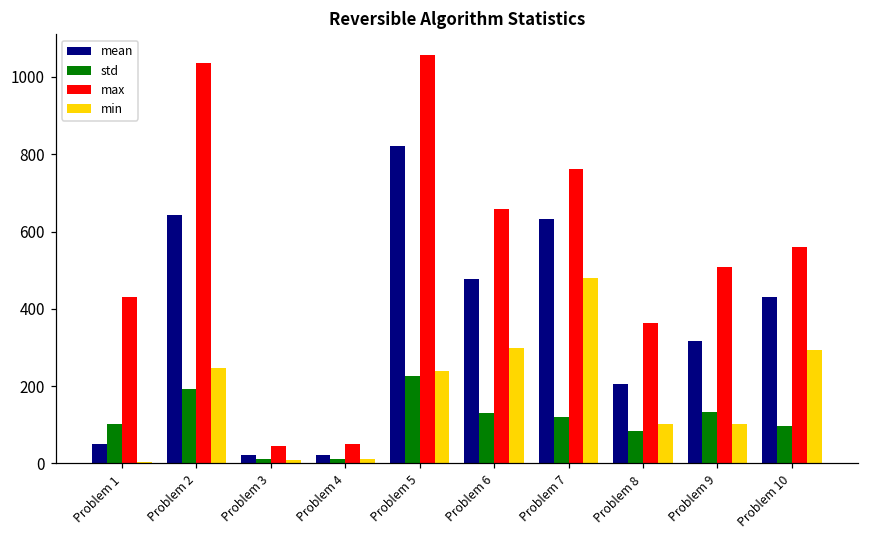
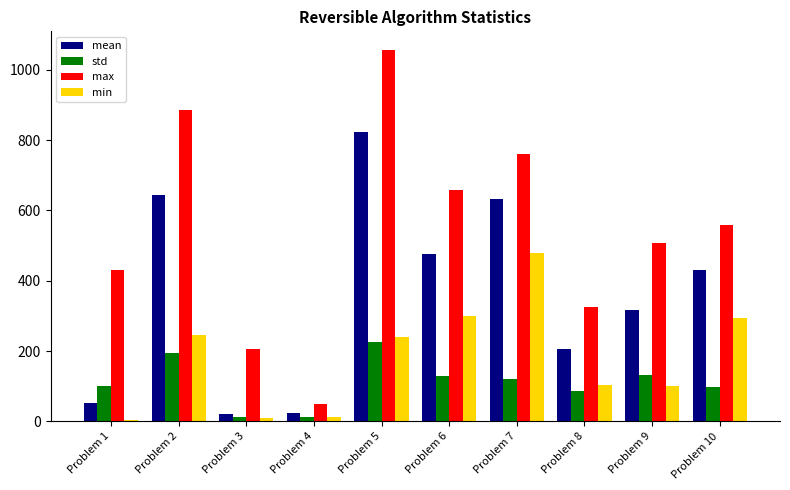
max, Problem 2: 1040 -> 890
max, Problem 3: 40 -> 210
max, Problem 8: 360 -> 330
